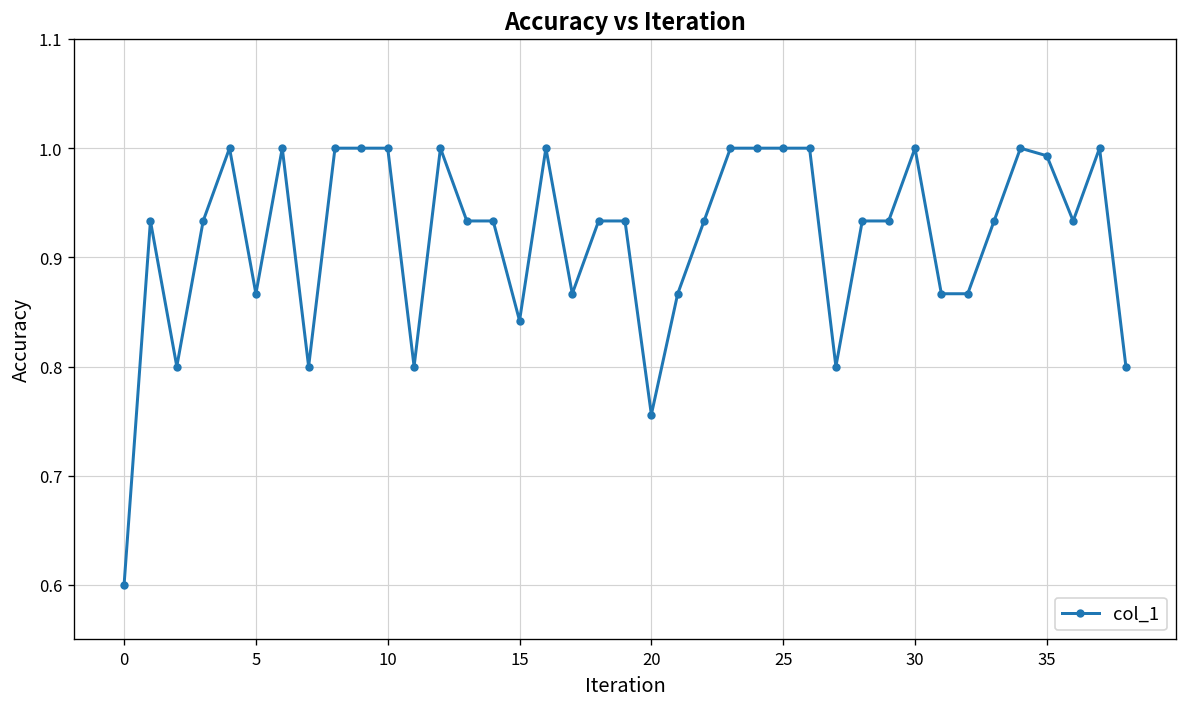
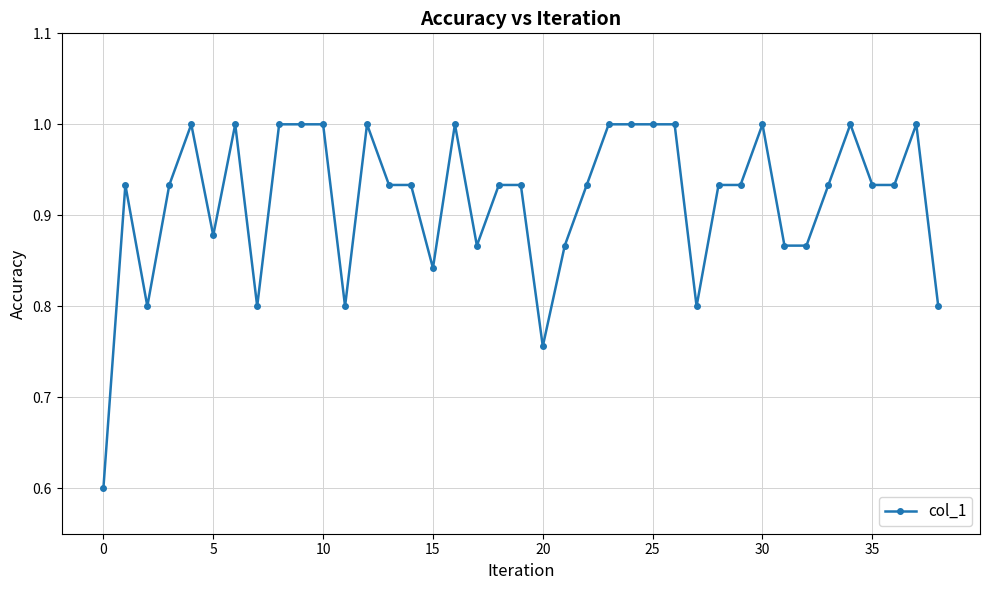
5: 0.87 -> 0.88
35: 0.99 -> 0.93
